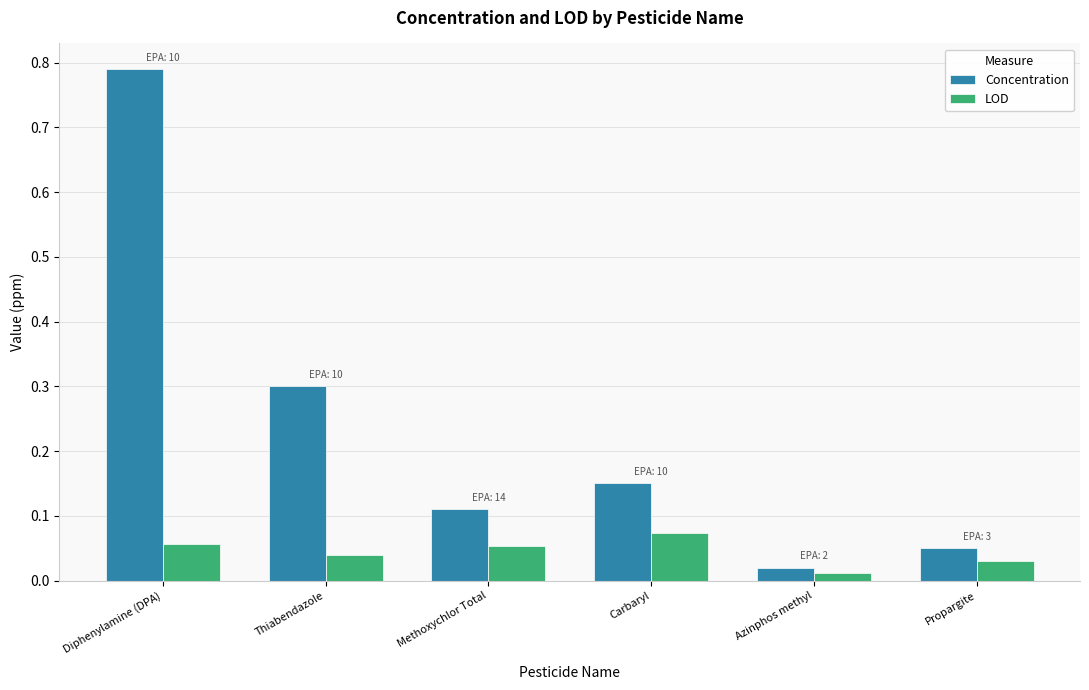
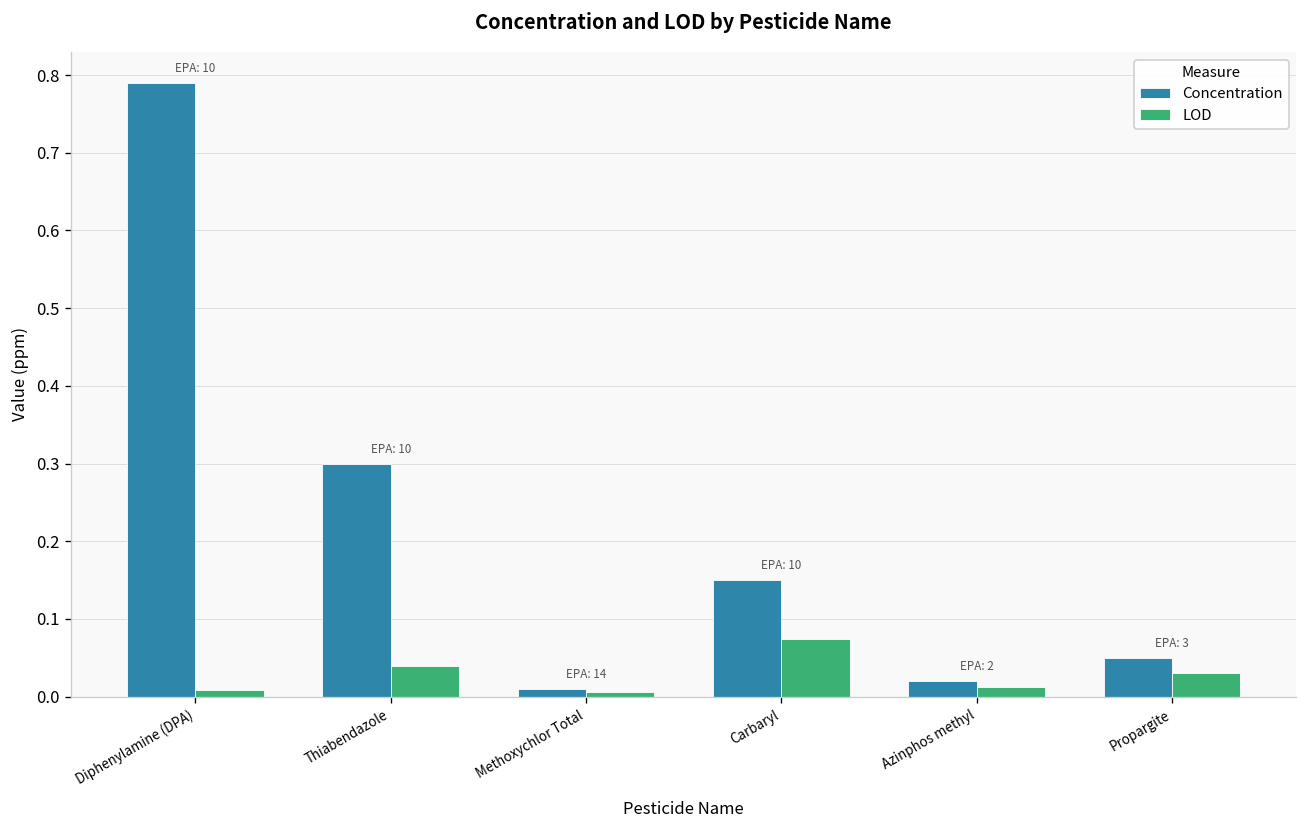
LOD, Diphenylamine (DPA): 0.06 -> 0.01
Concentration, Methoxychlor Total: 0.11 -> 0.01
LOD, Methoxychlor Total: 0.05 -> 0.01
